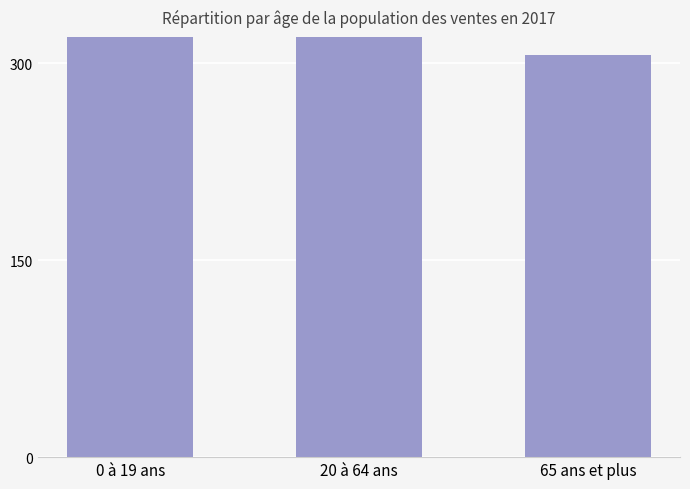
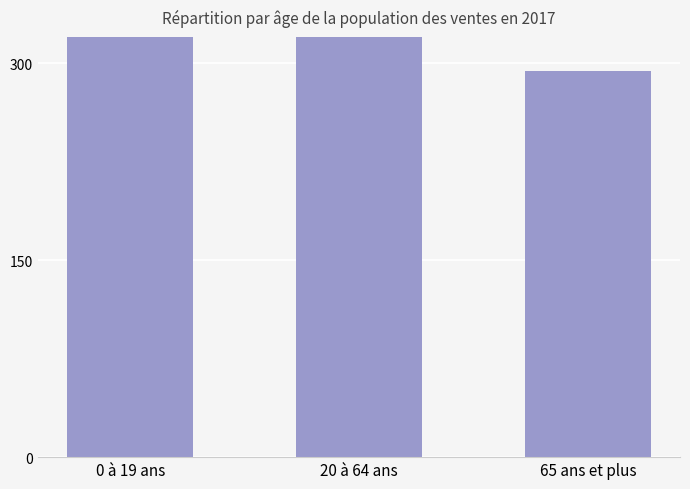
65 ans et plus: 306 -> 294
